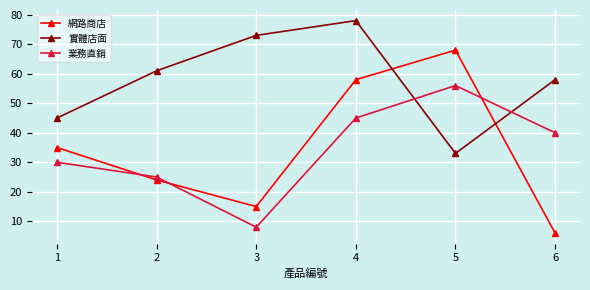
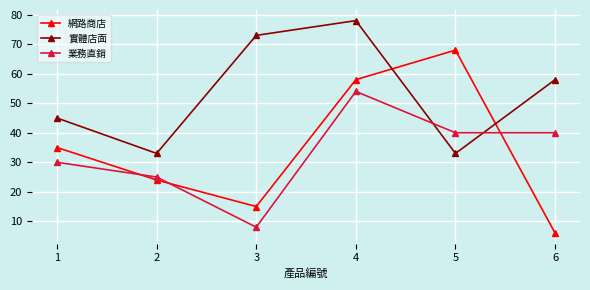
實體店面, 2: 61 -> 33
業務直銷, 4: 45 -> 54
業務直銷, 5: 56 -> 40
